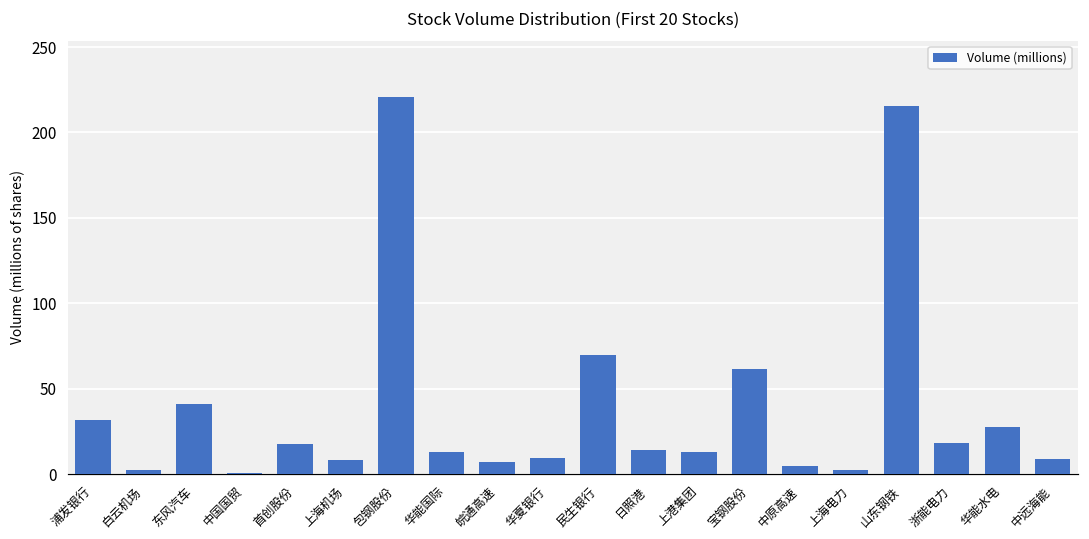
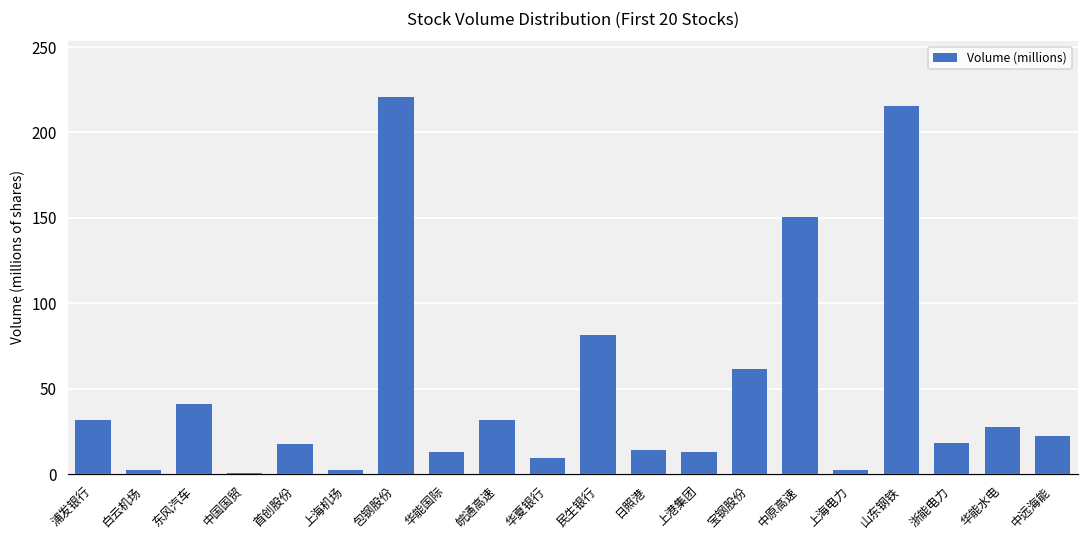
上海机场: 8 -> 3
皖通高速: 7 -> 32
民生银行: 70 -> 82
中原高速: 5 -> 150
中远海能: 9 -> 22
